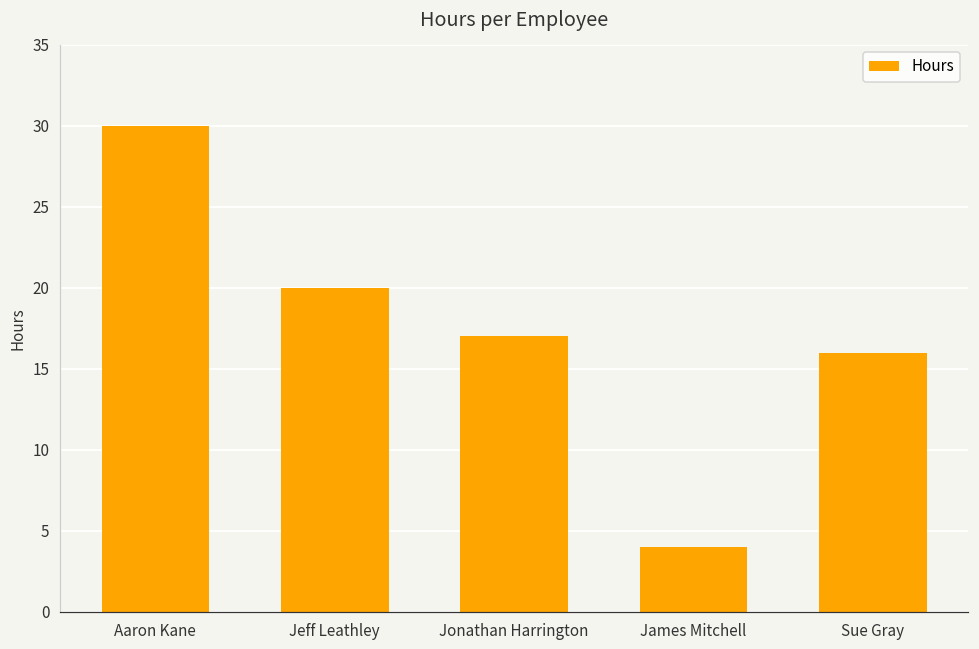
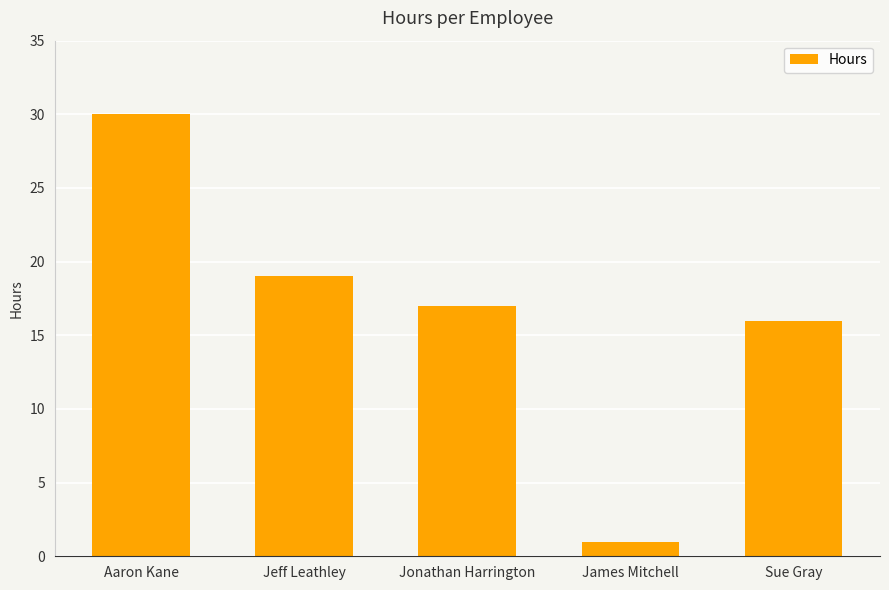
Jeff Leathley: 20 -> 19
James Mitchell: 4 -> 1
